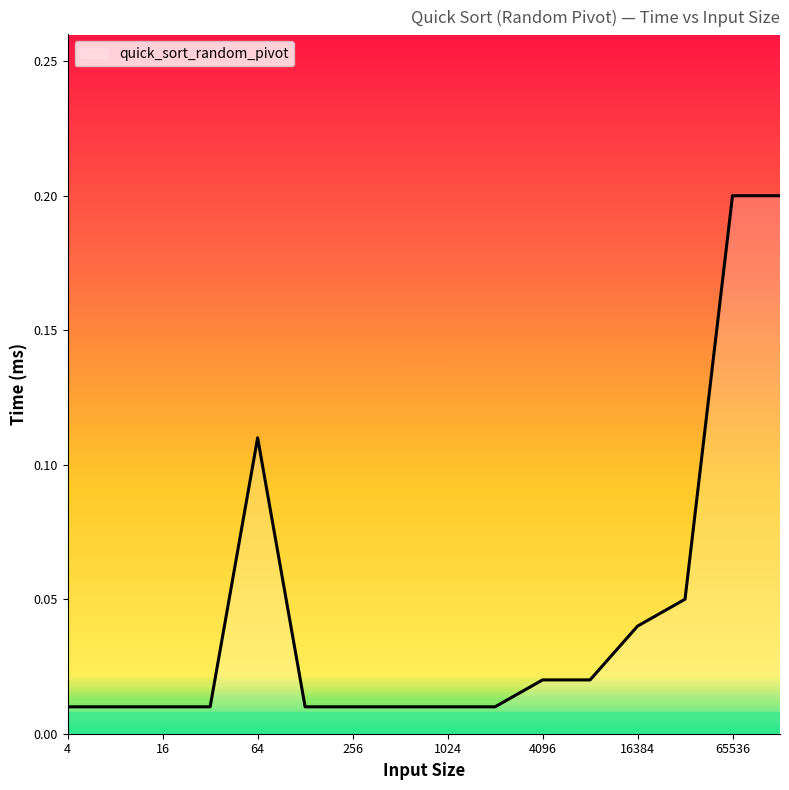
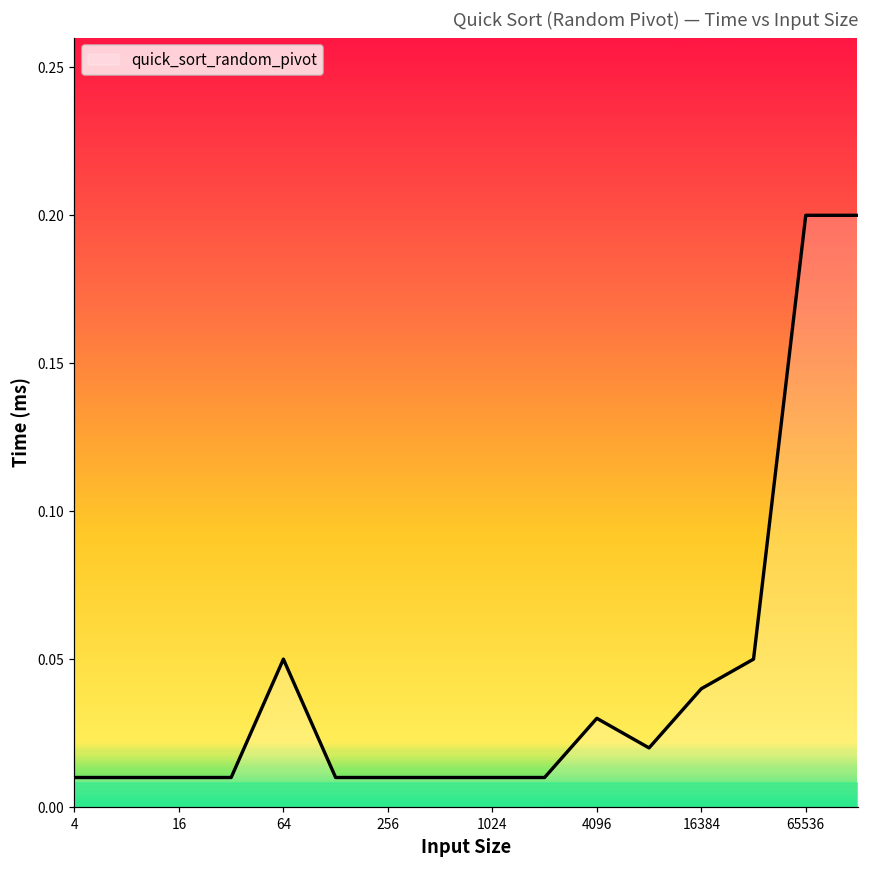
64: 0.11 -> 0.05
4096: 0.02 -> 0.03
